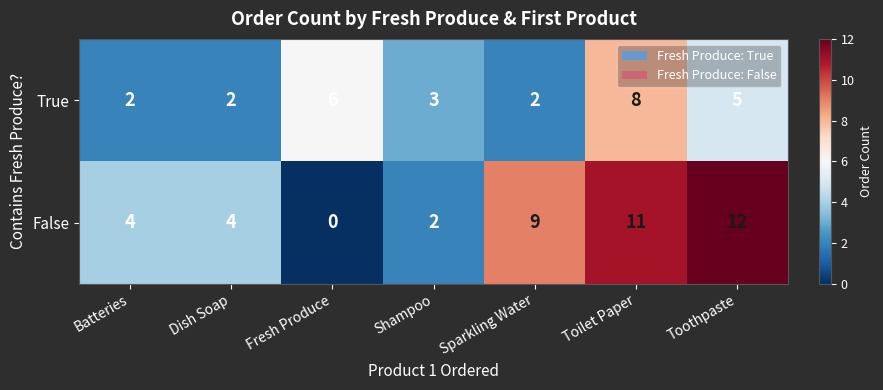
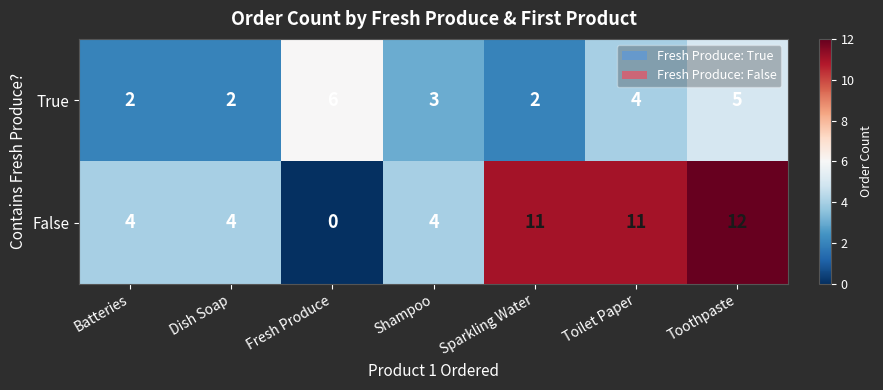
True, Toilet Paper: 8 -> 4
False, Shampoo: 2 -> 4
False, Sparkling Water: 9 -> 11
